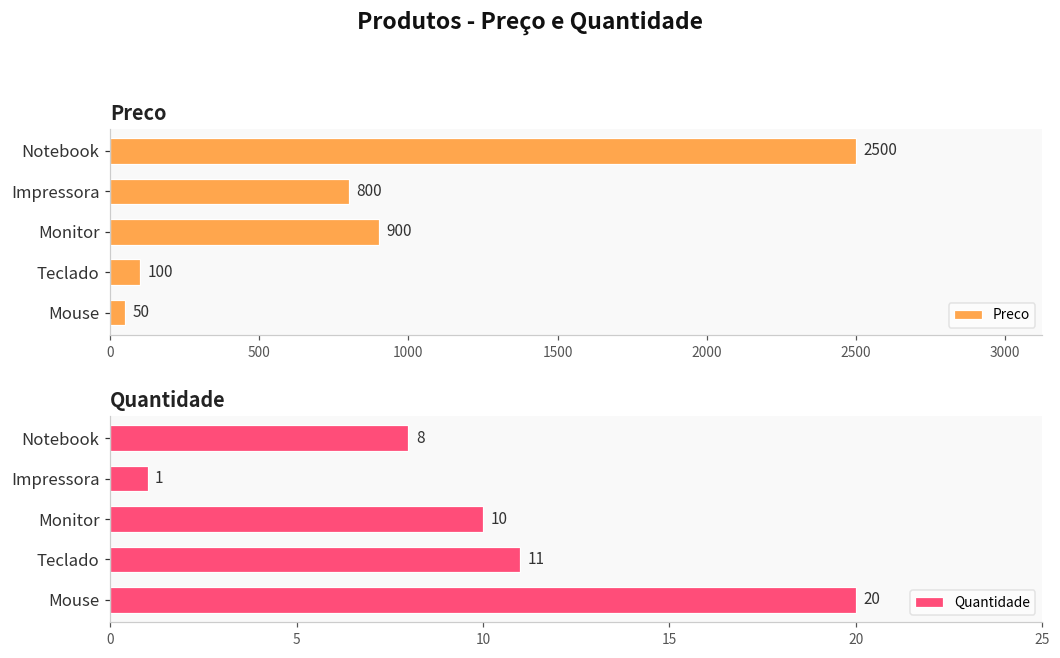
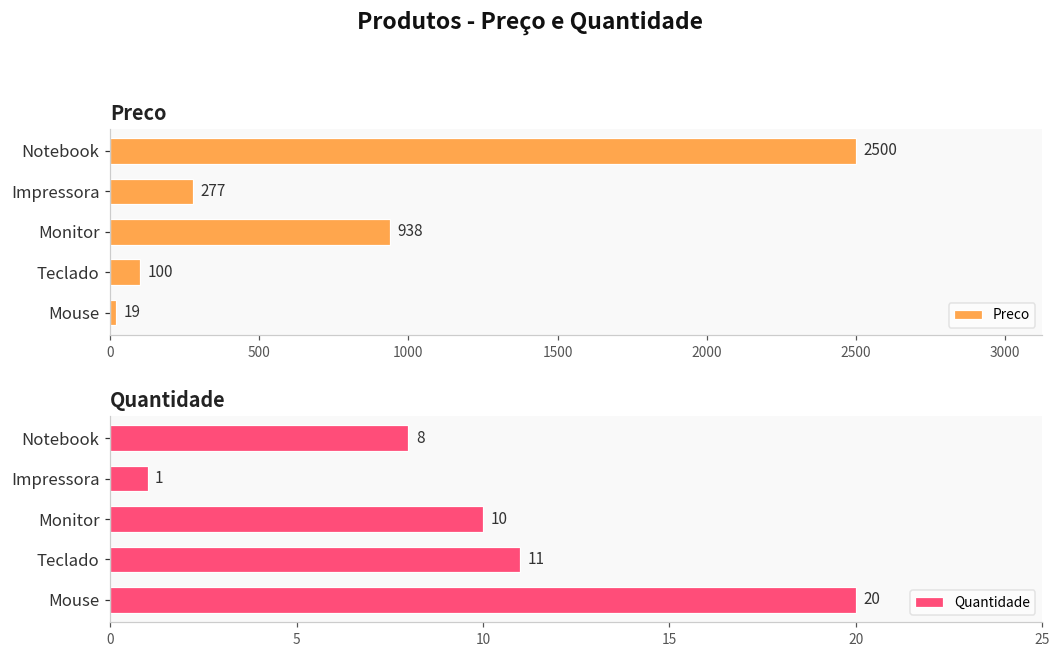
Preco, Impressora: 800 -> 277
Preco, Monitor: 900 -> 938
Preco, Mouse: 50 -> 19
